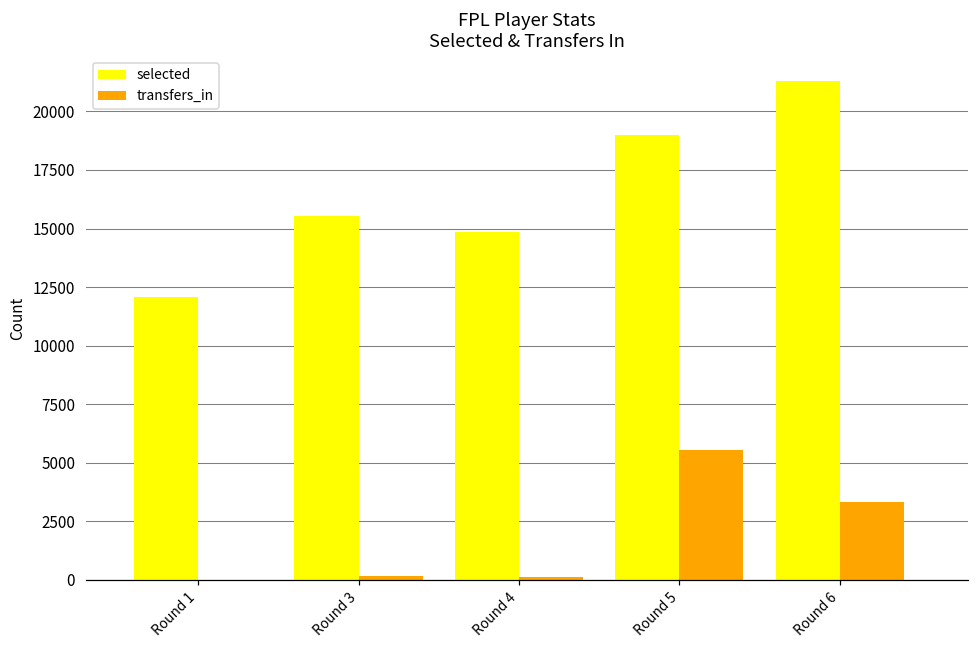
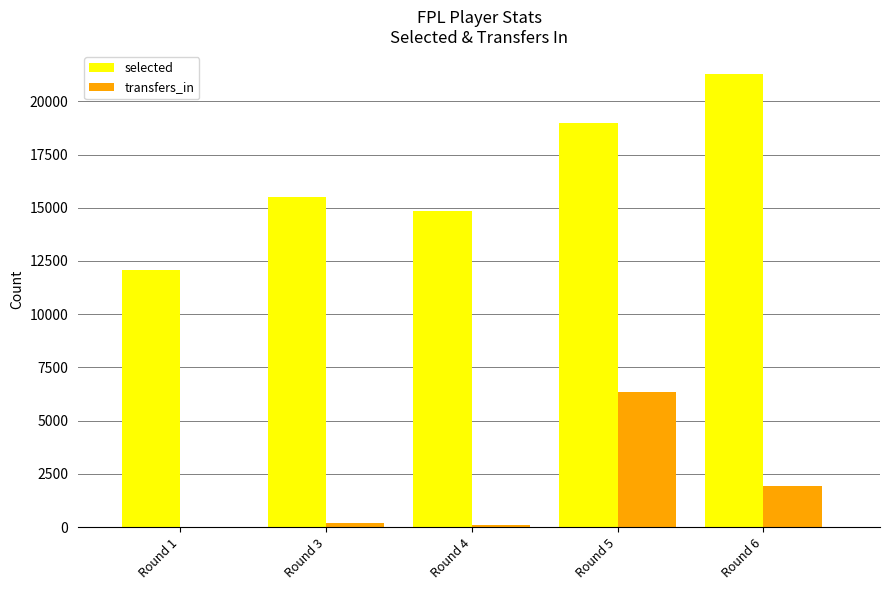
transfers_in, Round 5: 5500 -> 6300
transfers_in, Round 6: 3300 -> 1900
